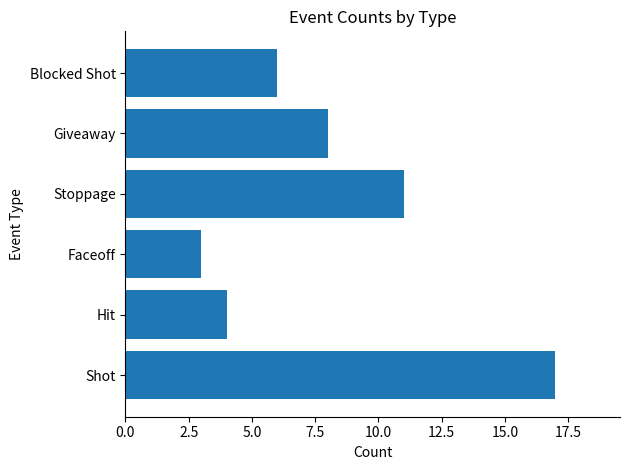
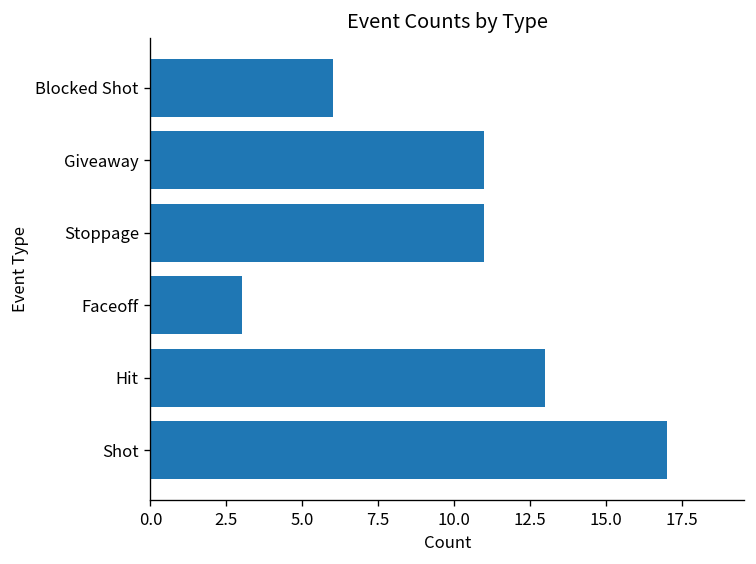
Giveaway: 8 -> 11
Hit: 4 -> 13
